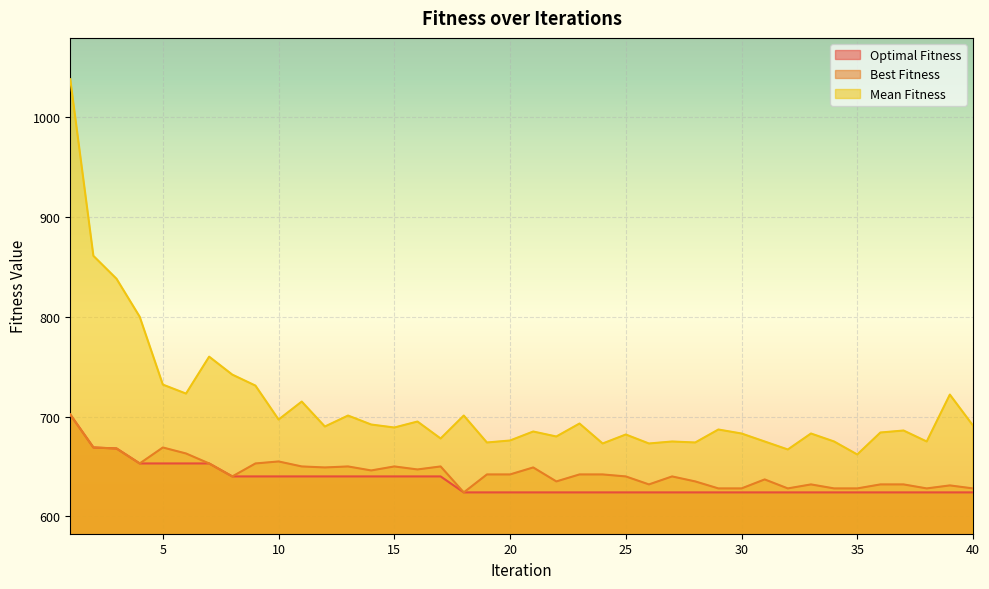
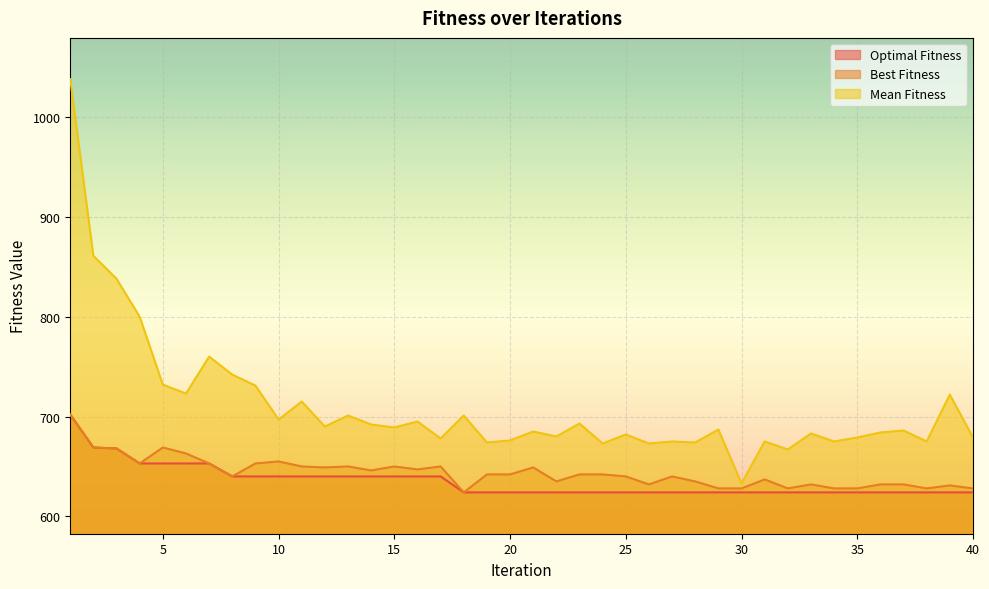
Mean Fitness, 30: 680 -> 630
Mean Fitness, 35: 660 -> 680
Mean Fitness, 40: 690 -> 680
